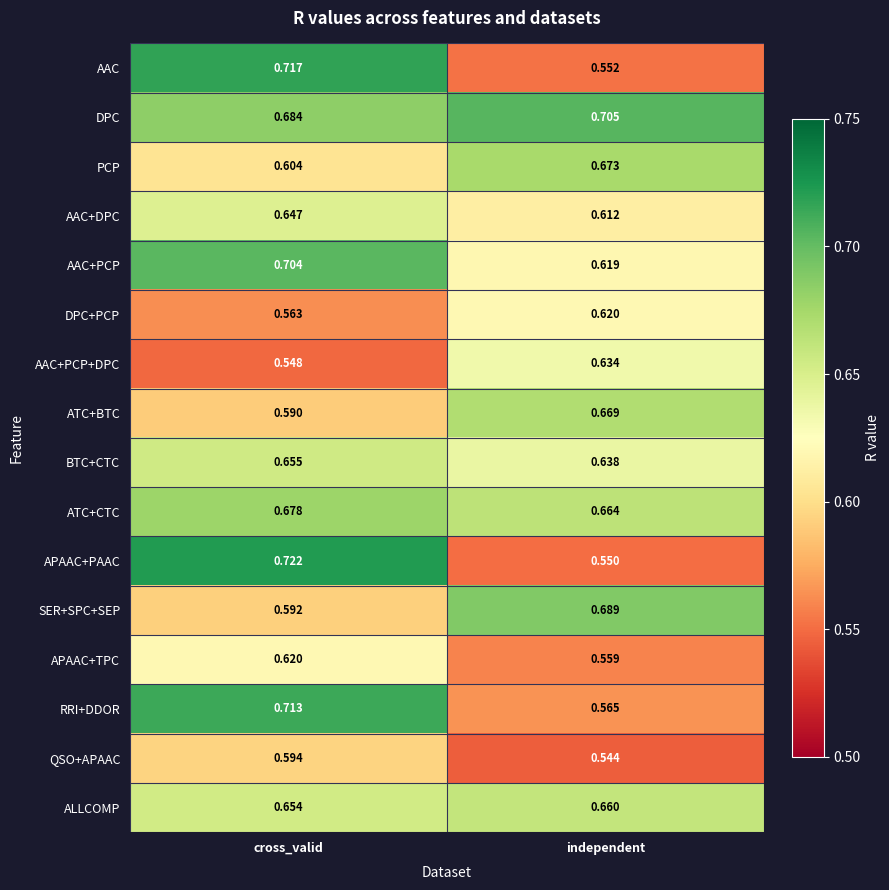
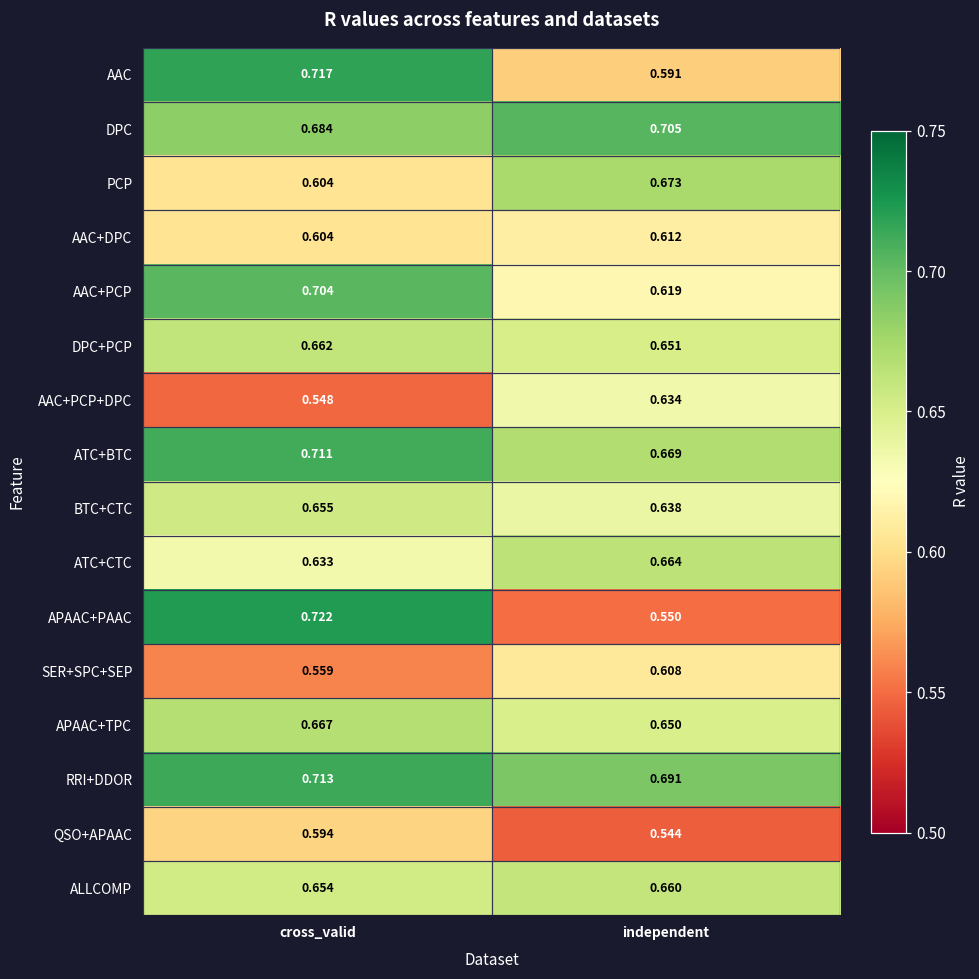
AAC, independent: 0.552 -> 0.591
AAC+DPC, cross_valid: 0.647 -> 0.604
DPC+PCP, cross_valid: 0.563 -> 0.662
DPC+PCP, independent: 0.620 -> 0.651
ATC+BTC, cross_valid: 0.590 -> 0.711
ATC+CTC, cross_valid: 0.678 -> 0.633
SER+SPC+SEP, cross_valid: 0.592 -> 0.559
SER+SPC+SEP, independent: 0.689 -> 0.608
APAAC+TPC, cross_valid: 0.620 -> 0.667
APAAC+TPC, independent: 0.559 -> 0.650
RRI+DDOR, independent: 0.565 -> 0.691
